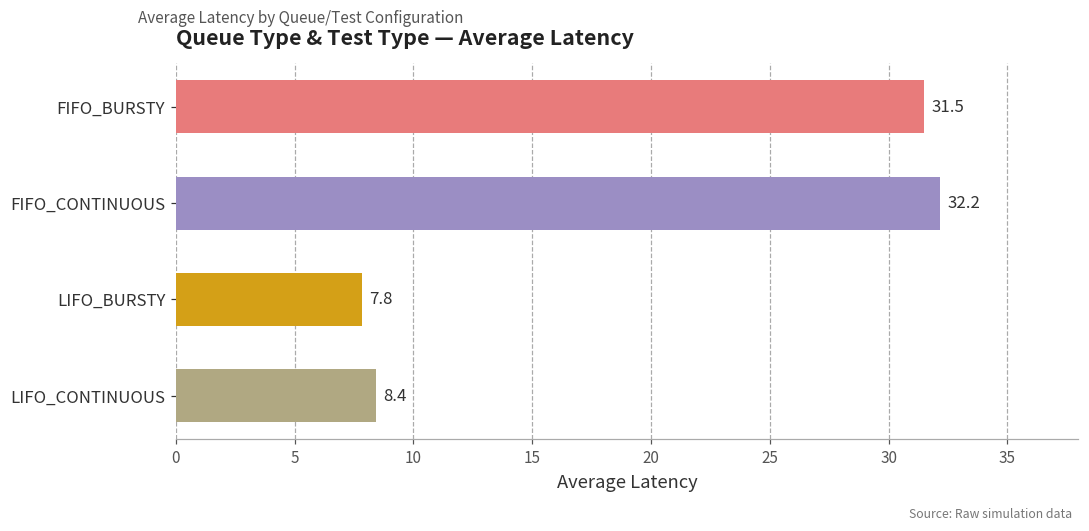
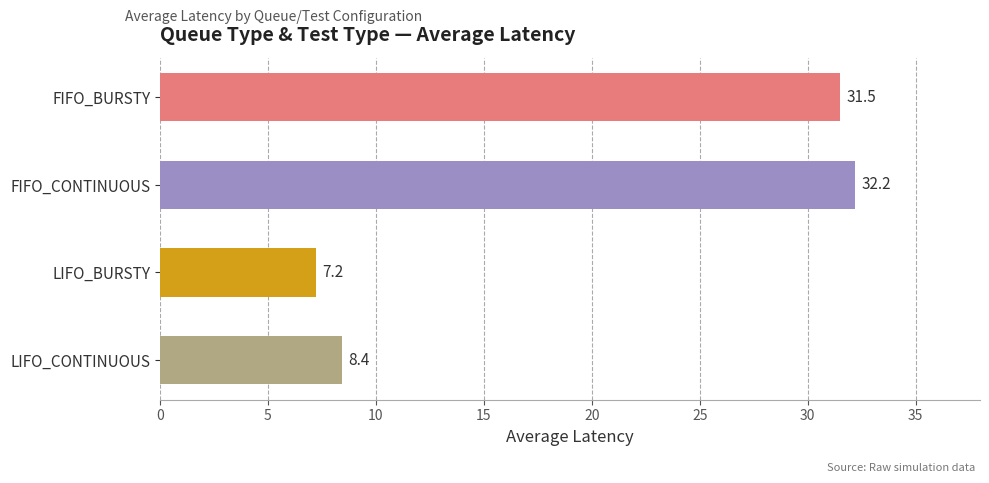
LIFO_BURSTY: 7.8 -> 7.2
